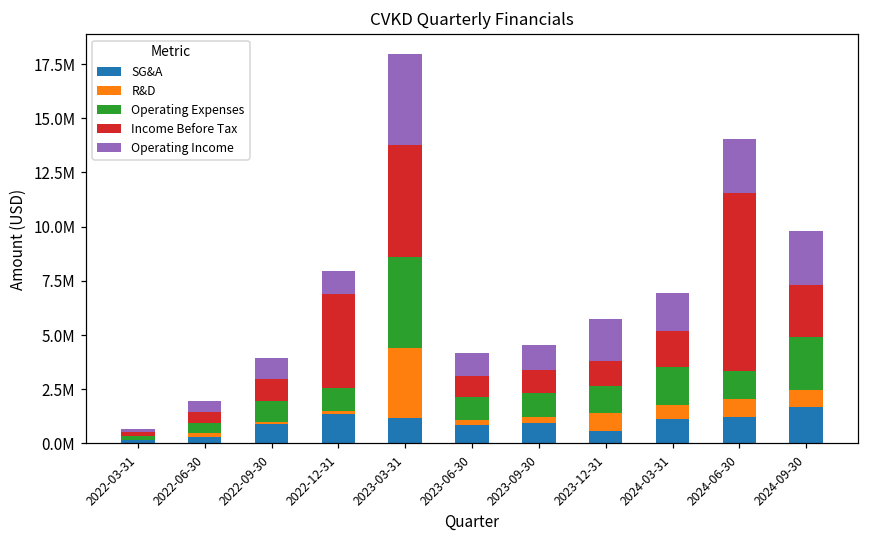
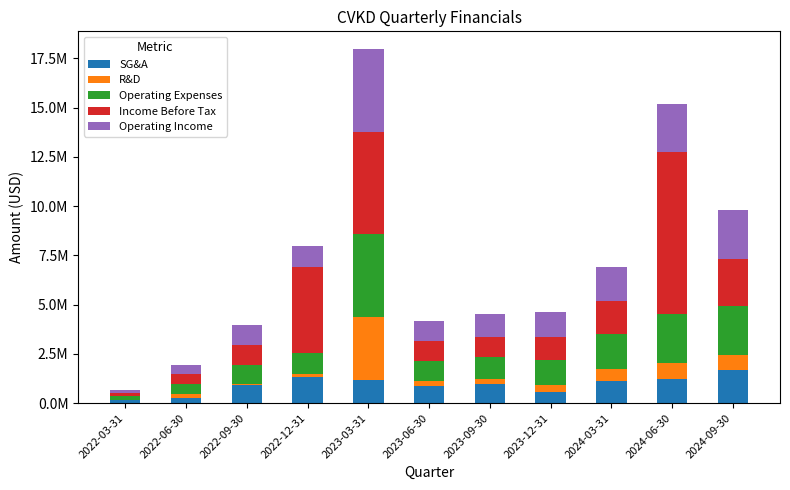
R&D, 2023-12-31: 800000 -> 400000
Operating Income, 2023-12-31: 1900000 -> 1300000
Operating Expenses, 2024-06-30: 1300000 -> 2500000
